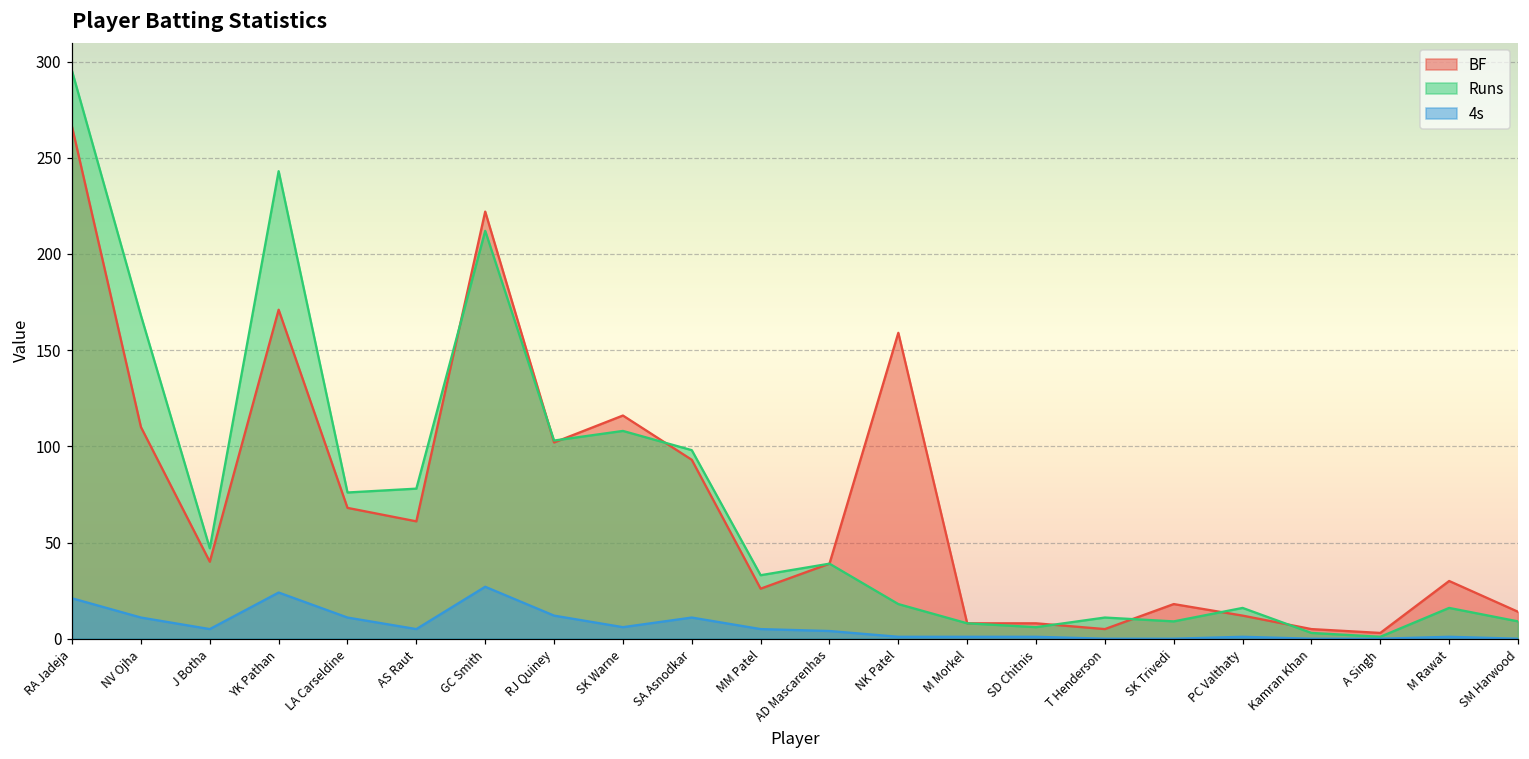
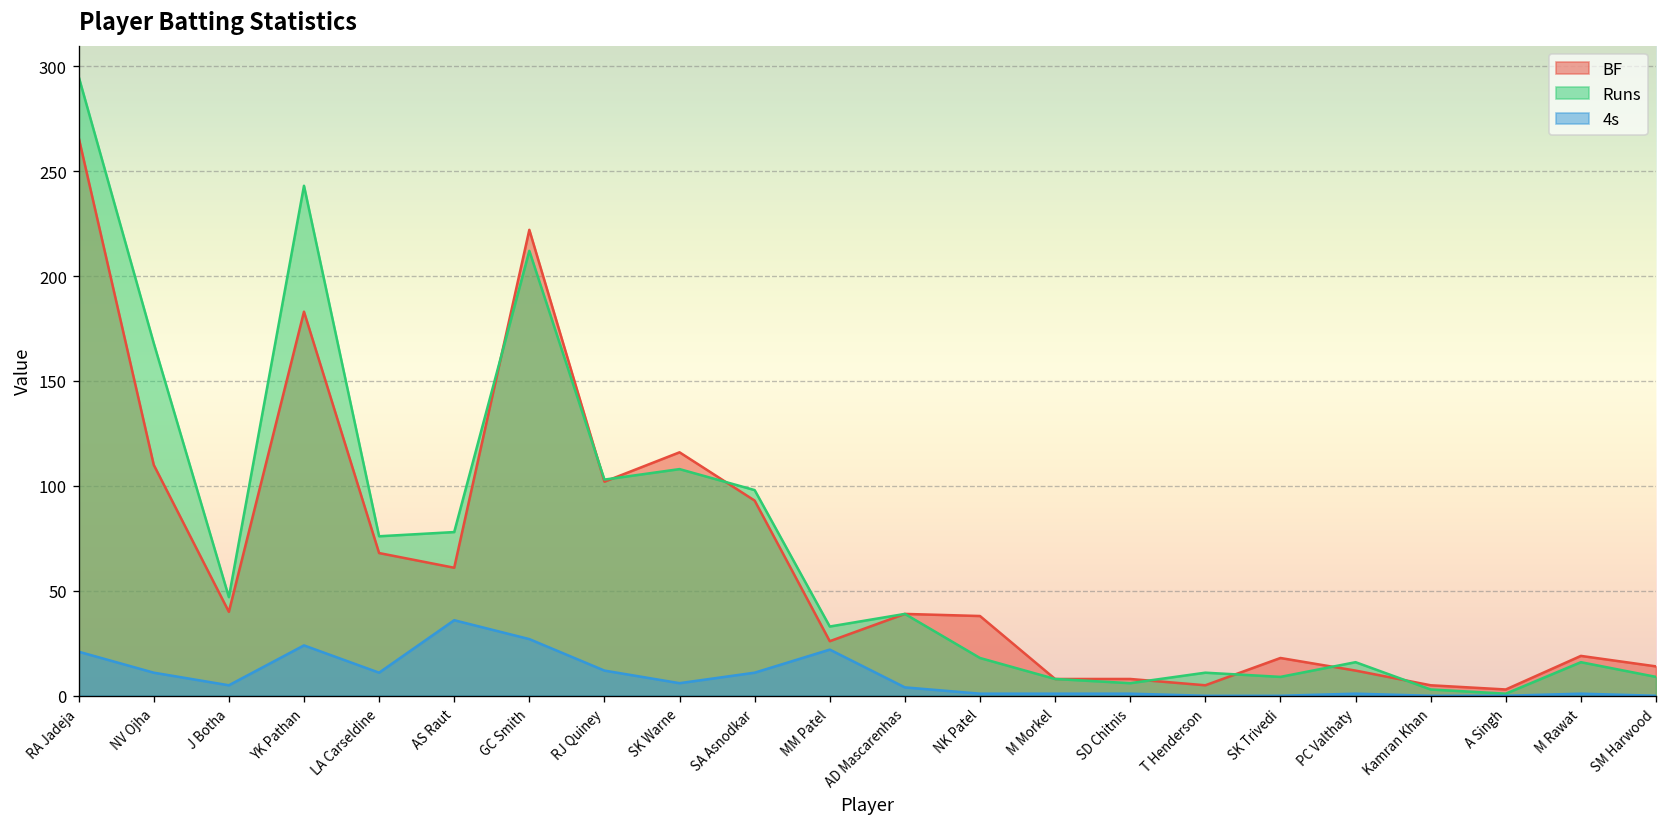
BF, YK Pathan: 171 -> 183
4s, AS Raut: 5 -> 36
4s, MM Patel: 5 -> 22
BF, NK Patel: 159 -> 38
BF, M Rawat: 30 -> 19
